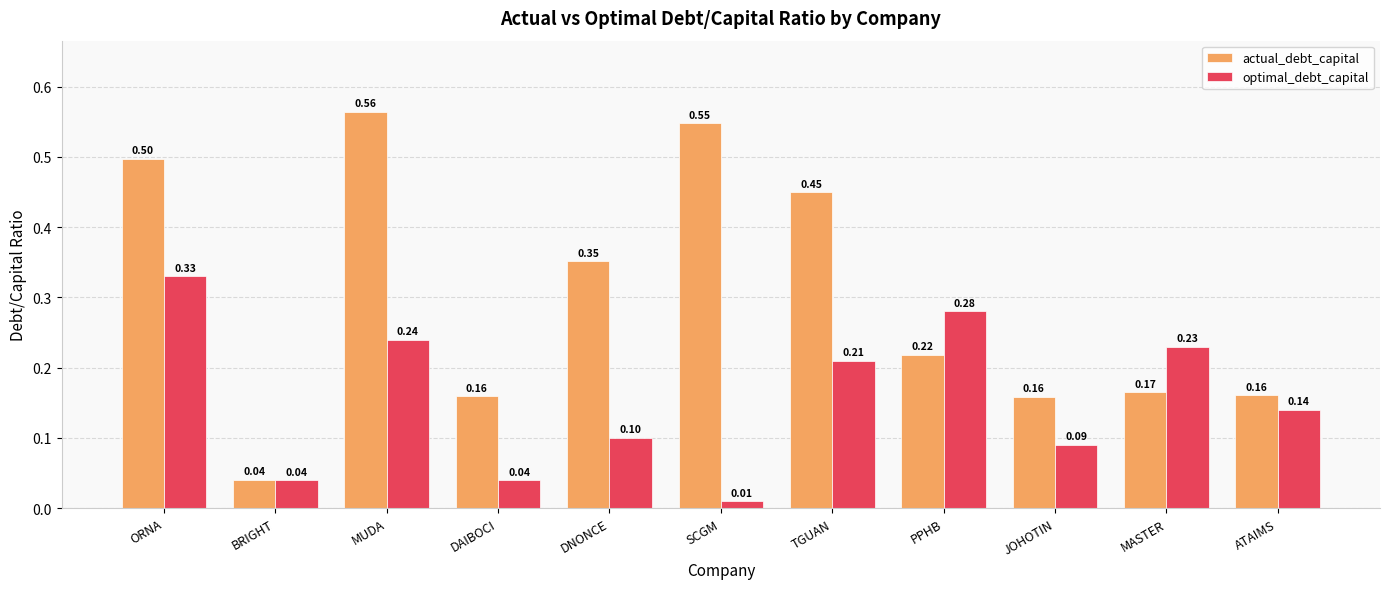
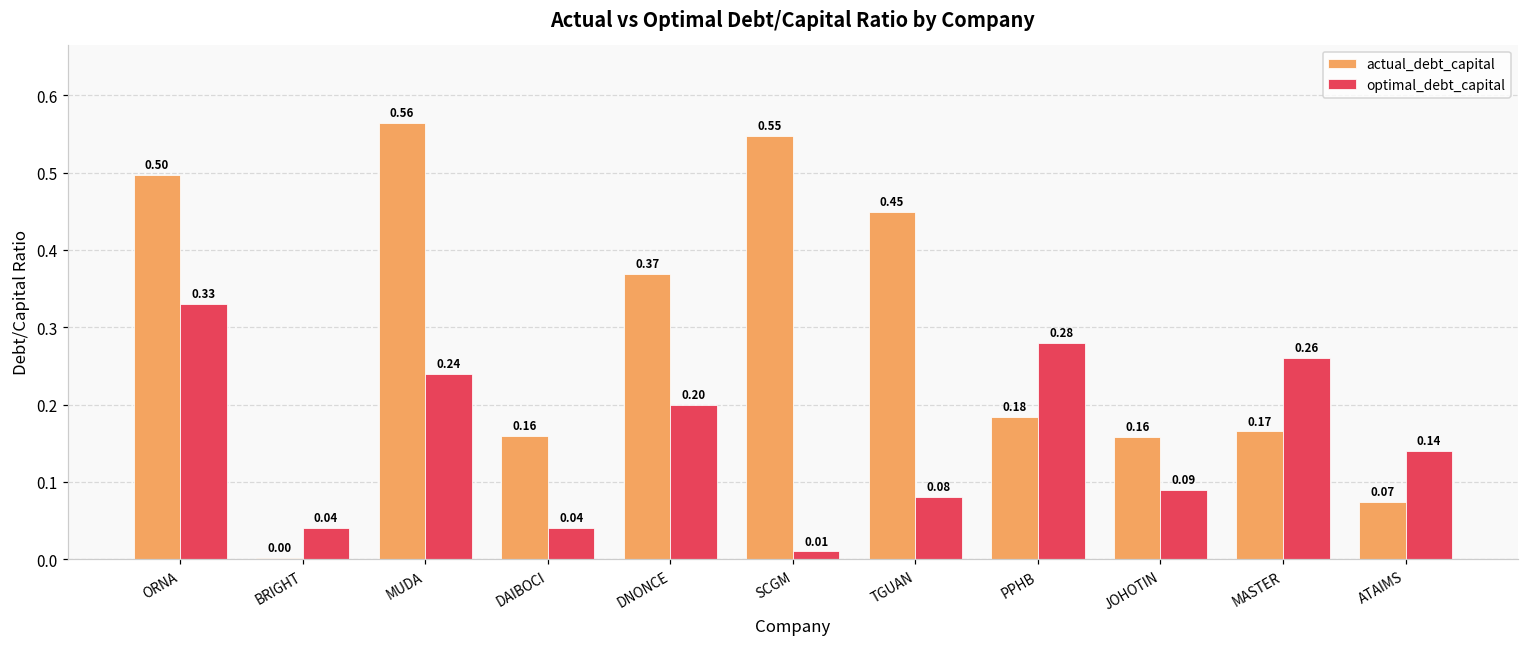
actual_debt_capital, BRIGHT: 0.04 -> 0.00
actual_debt_capital, DNONCE: 0.35 -> 0.37
optimal_debt_capital, DNONCE: 0.10 -> 0.20
optimal_debt_capital, TGUAN: 0.21 -> 0.08
actual_debt_capital, PPHB: 0.22 -> 0.18
optimal_debt_capital, MASTER: 0.23 -> 0.26
actual_debt_capital, ATAIMS: 0.16 -> 0.07
